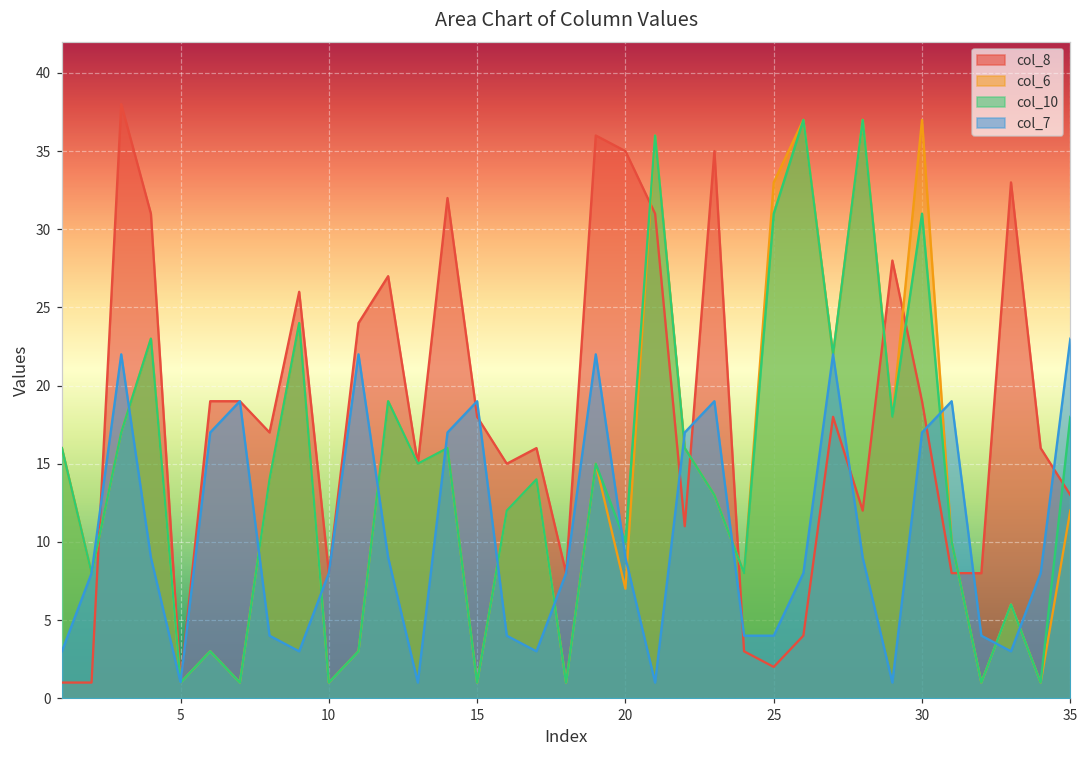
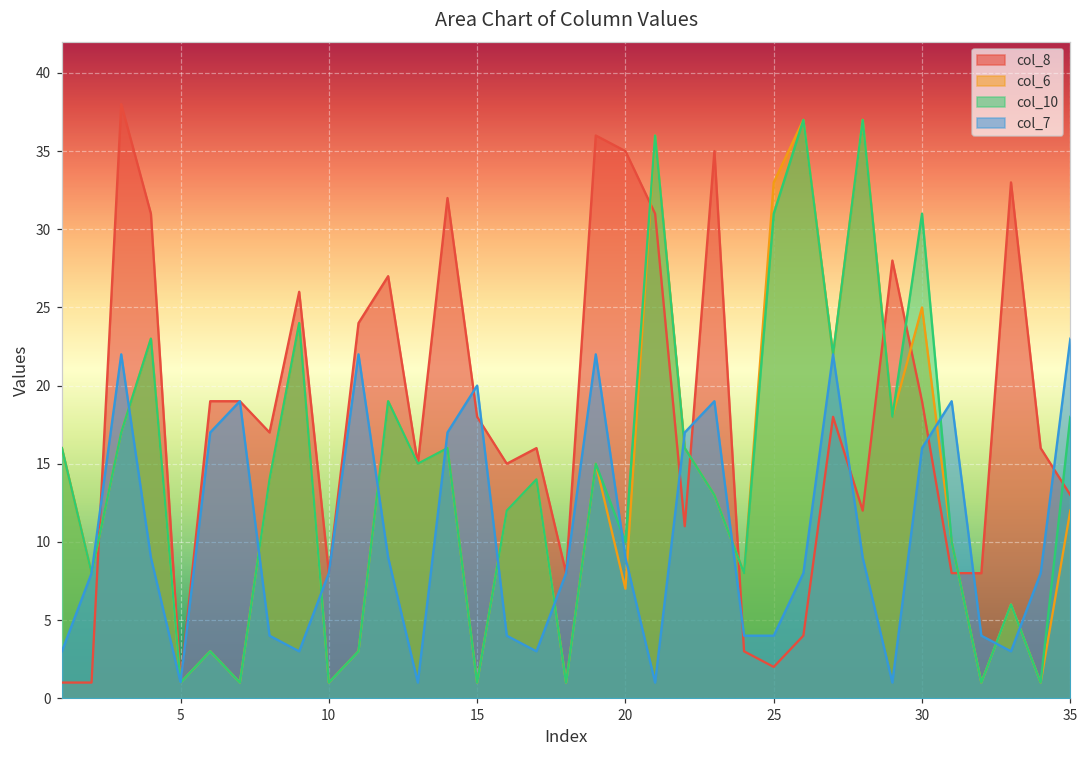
col_7, 15: 19 -> 20
col_6, 30: 37 -> 25
col_7, 30: 17 -> 16
